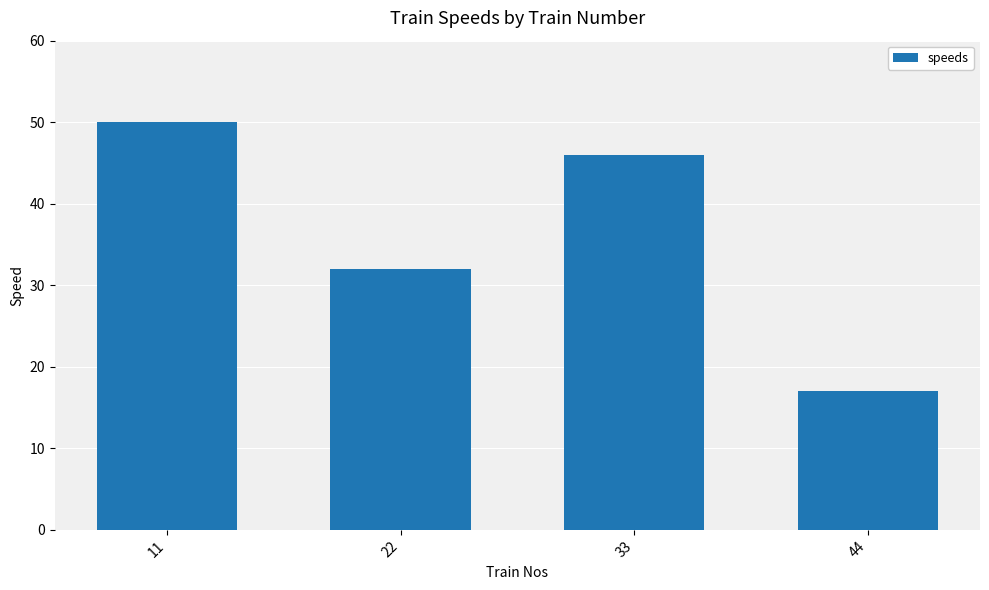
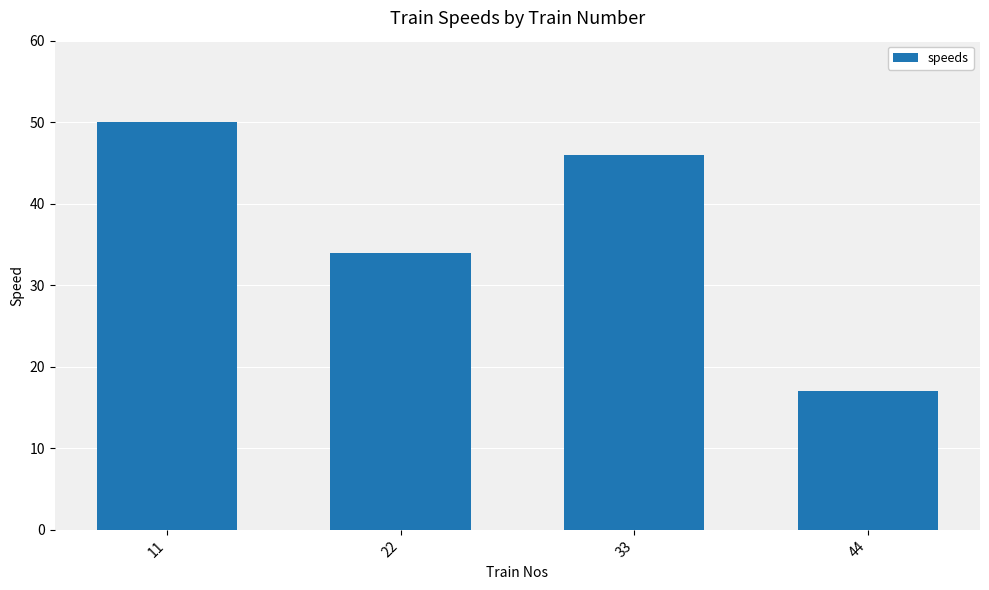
22: 32 -> 34
